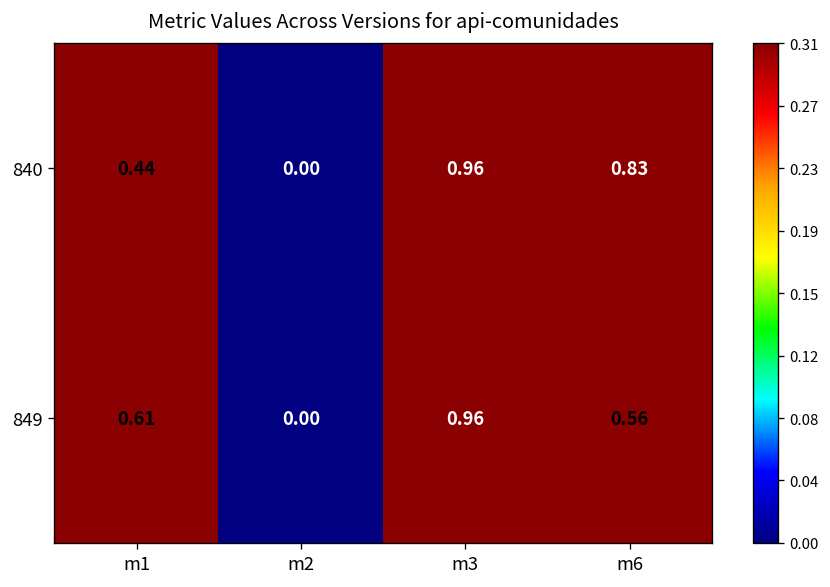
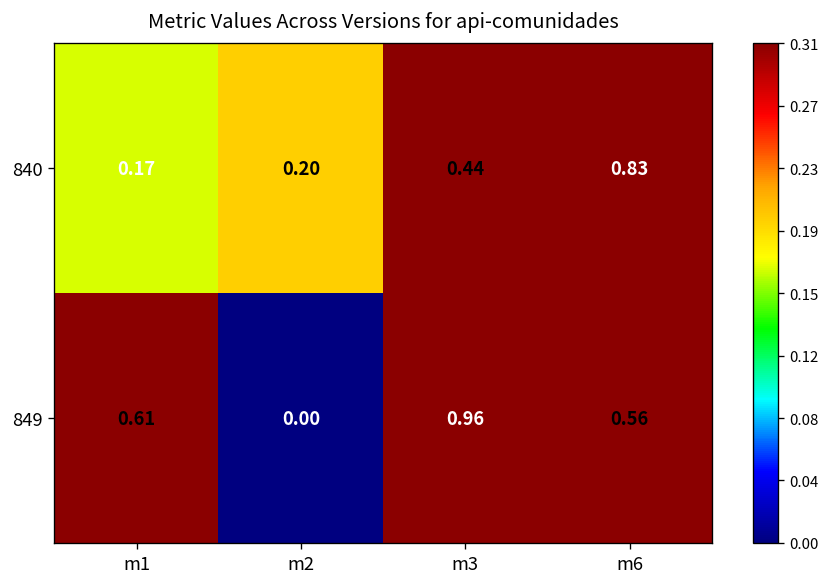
840, m1: 0.44 -> 0.17
840, m2: 0.00 -> 0.20
840, m3: 0.96 -> 0.44
